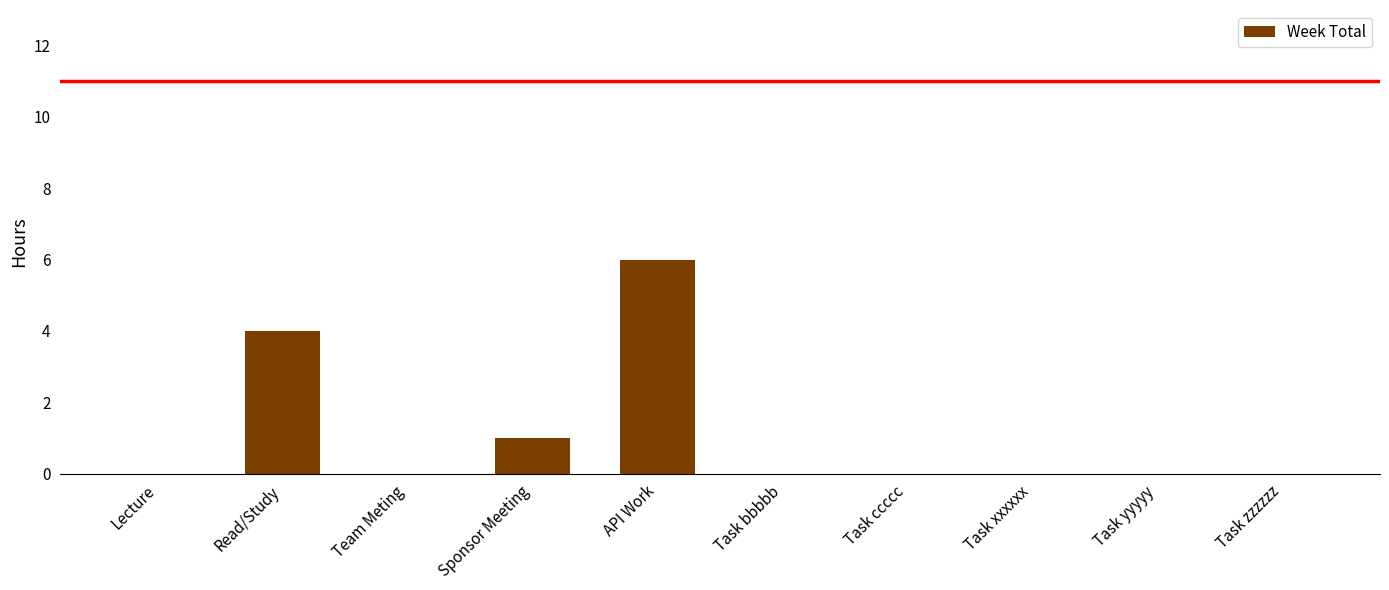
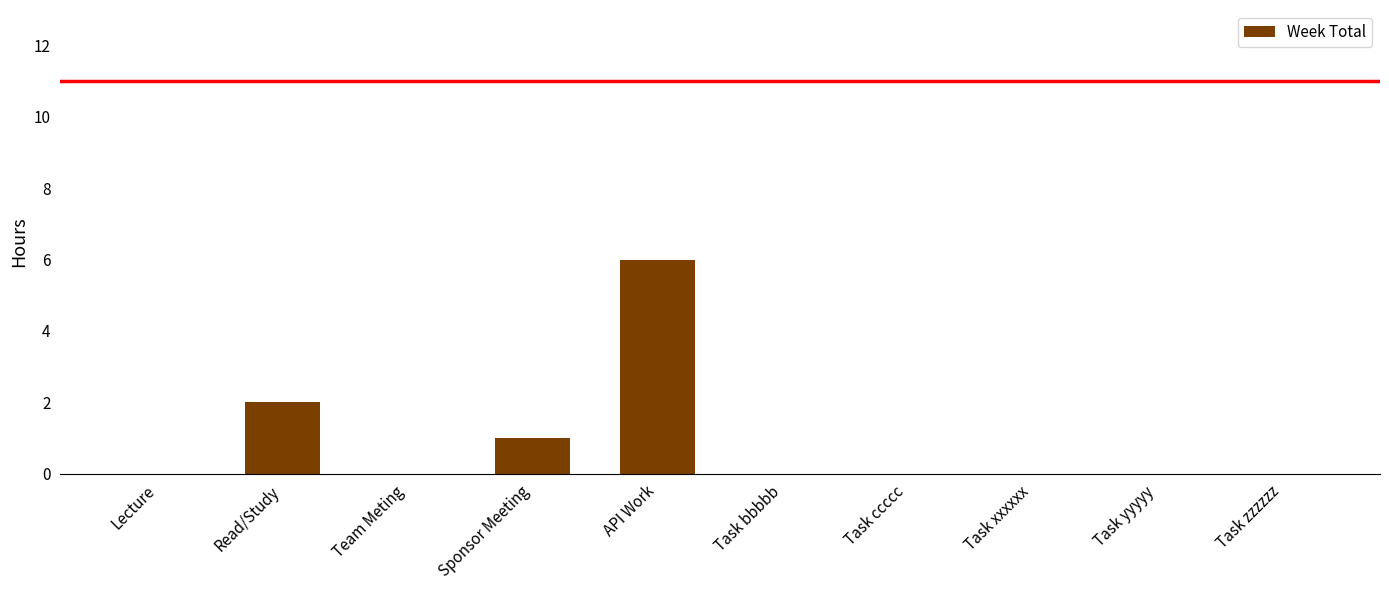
Read/Study: 4 -> 2
